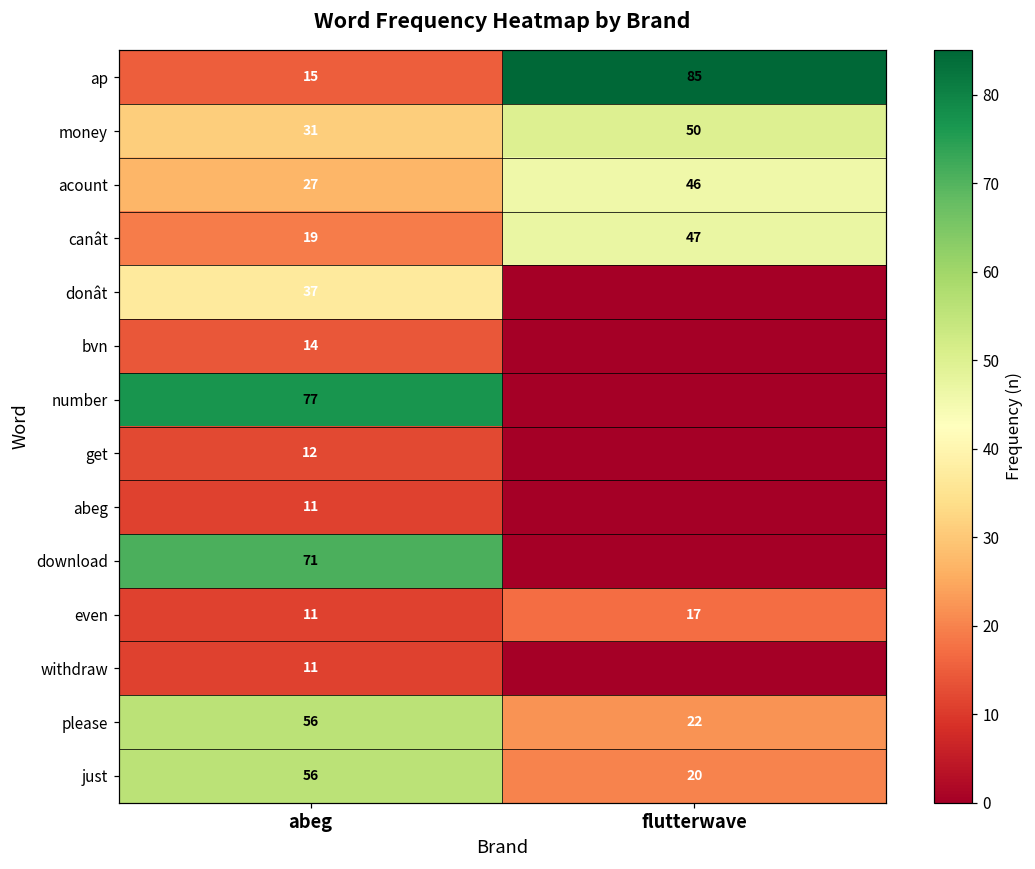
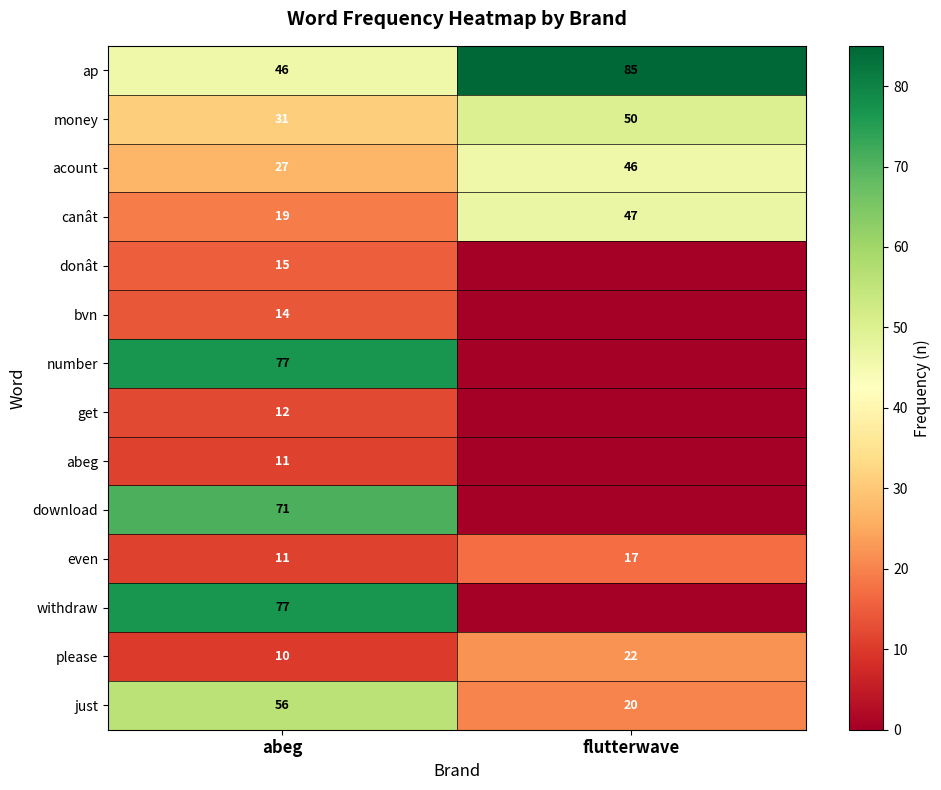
ap, abeg: 15 -> 46
donât, abeg: 37 -> 15
withdraw, abeg: 11 -> 77
please, abeg: 56 -> 10
